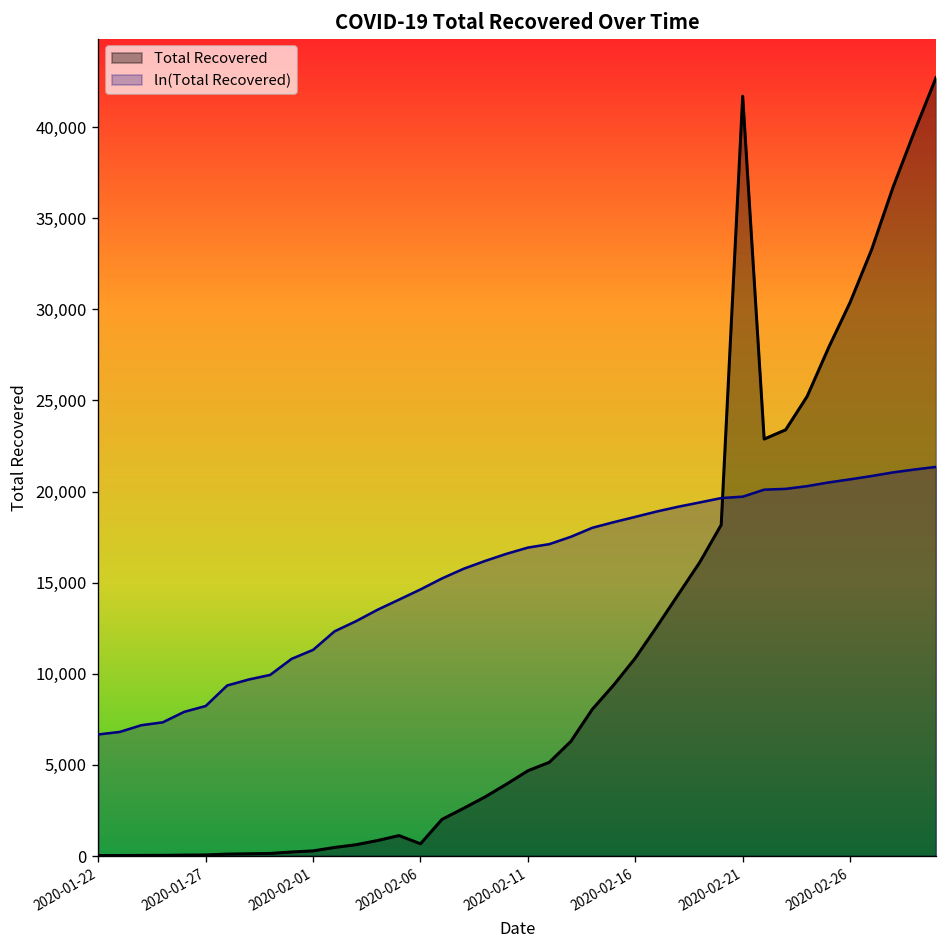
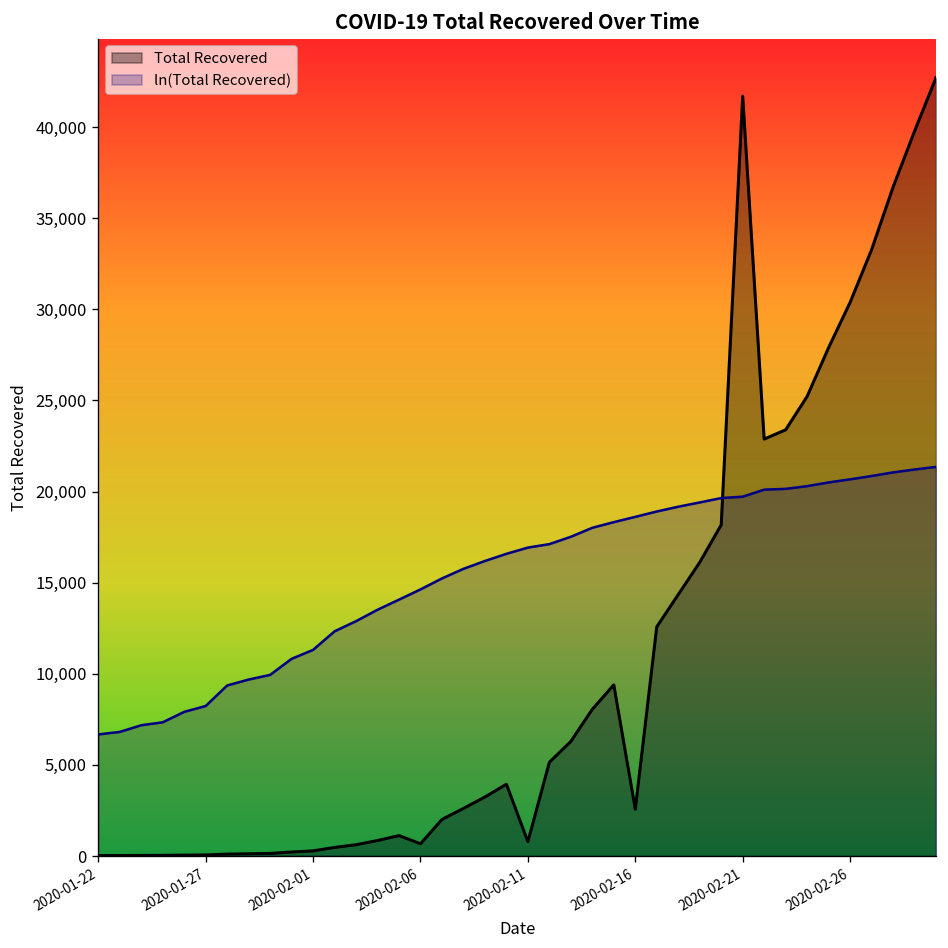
Total Recovered, 2020-02-11: 4,700 -> 800
Total Recovered, 2020-02-16: 10,900 -> 2,600
